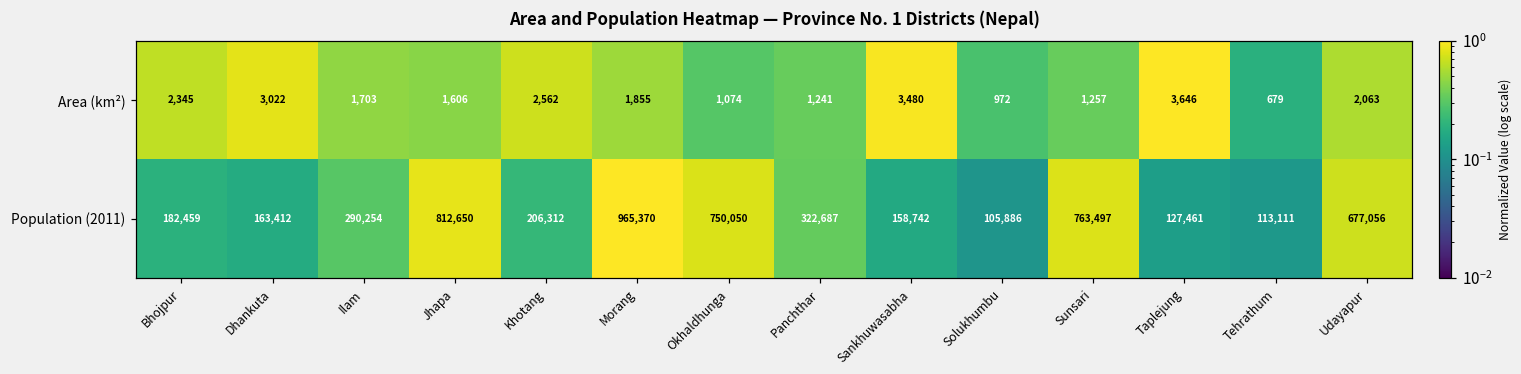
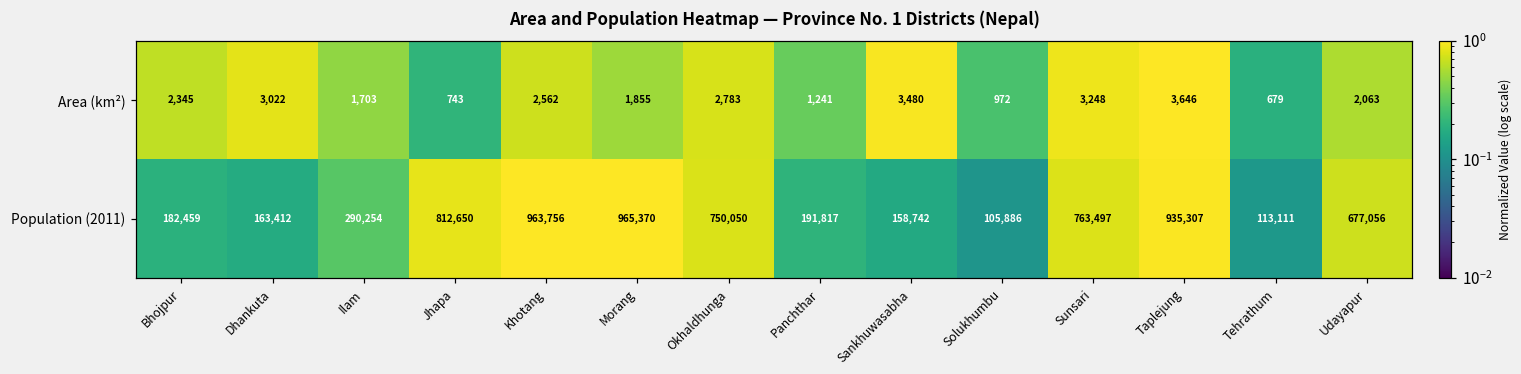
Area (km²), Jhapa: 1,606 -> 743
Area (km²), Okhaldhunga: 1,074 -> 2,783
Area (km²), Sunsari: 1,257 -> 3,248
Population (2011), Khotang: 206,312 -> 963,756
Population (2011), Panchthar: 322,687 -> 191,817
Population (2011), Taplejung: 127,461 -> 935,307
